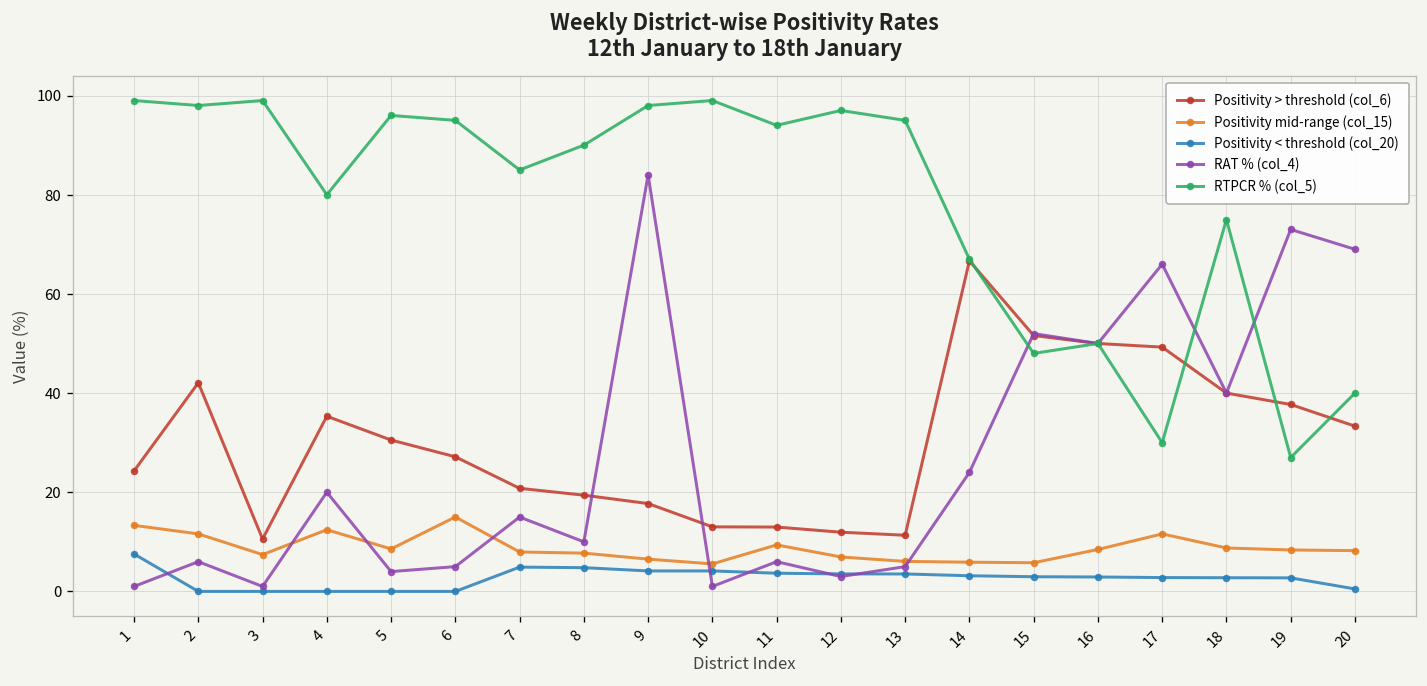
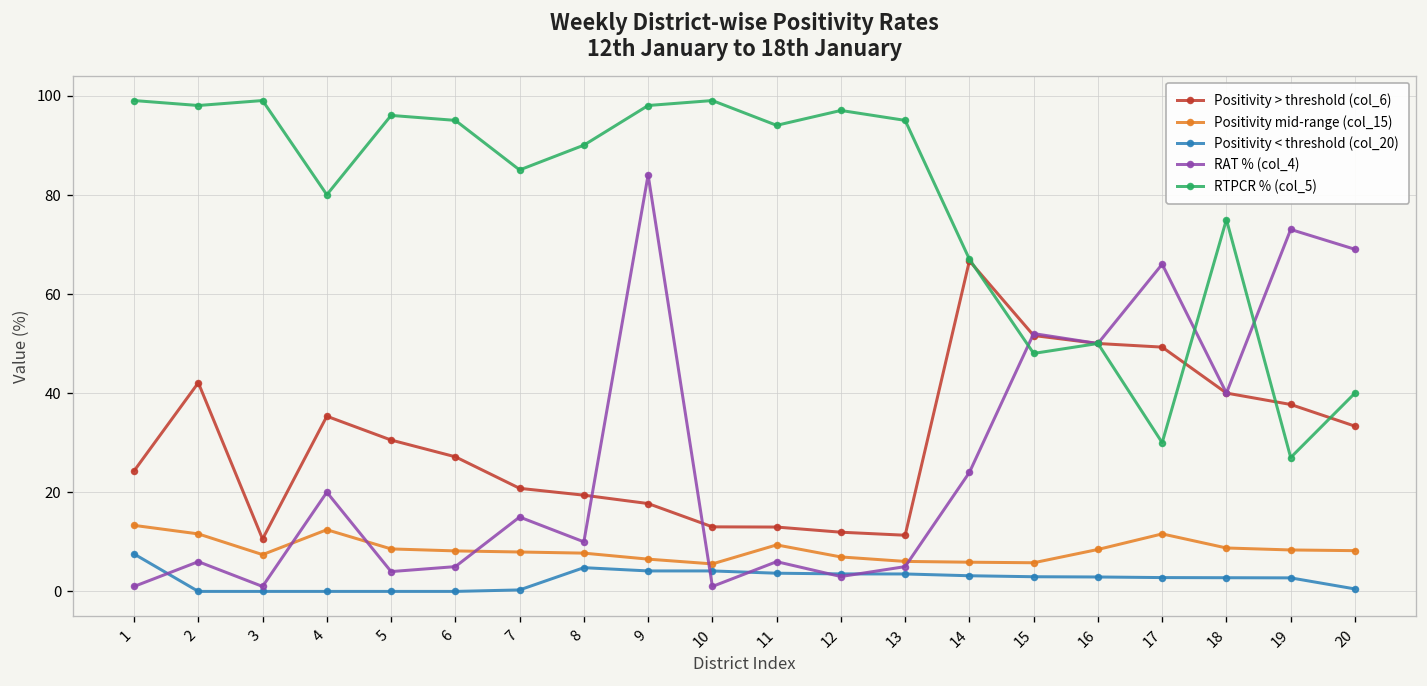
Positivity mid-range (col_15), 6: 15 -> 8
Positivity < threshold (col_20), 7: 5 -> 0
